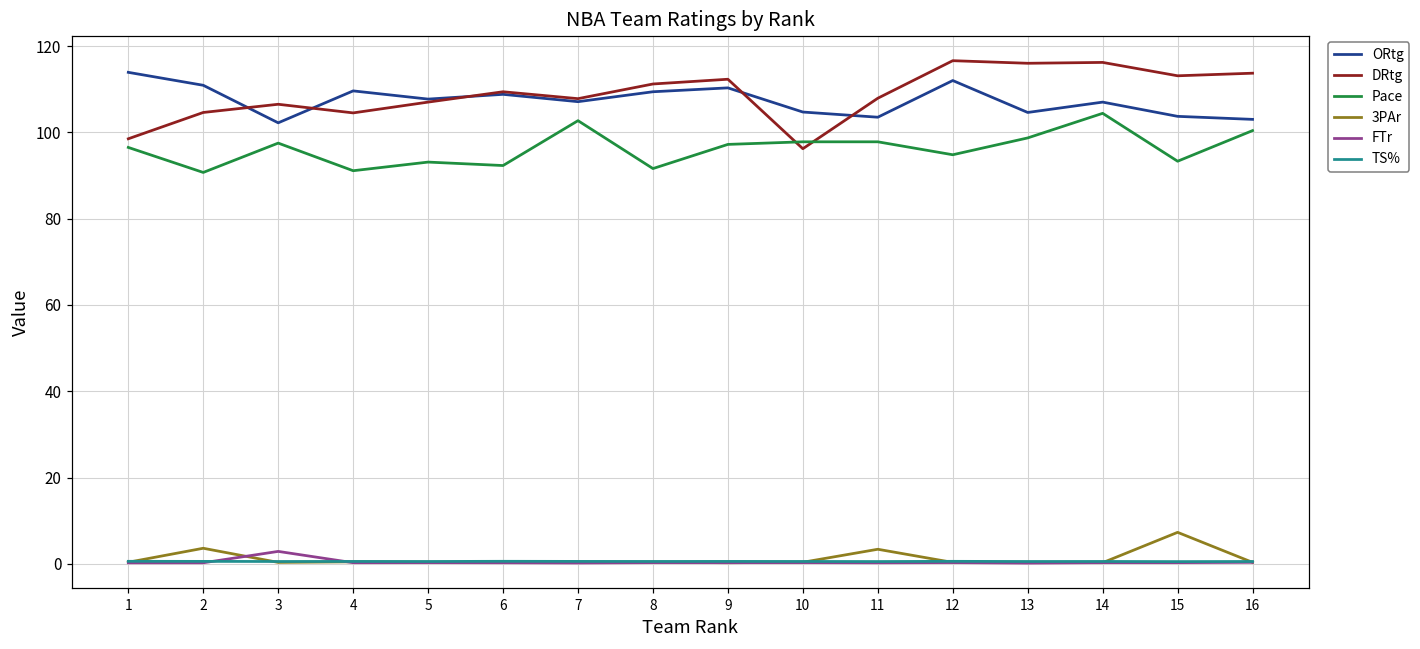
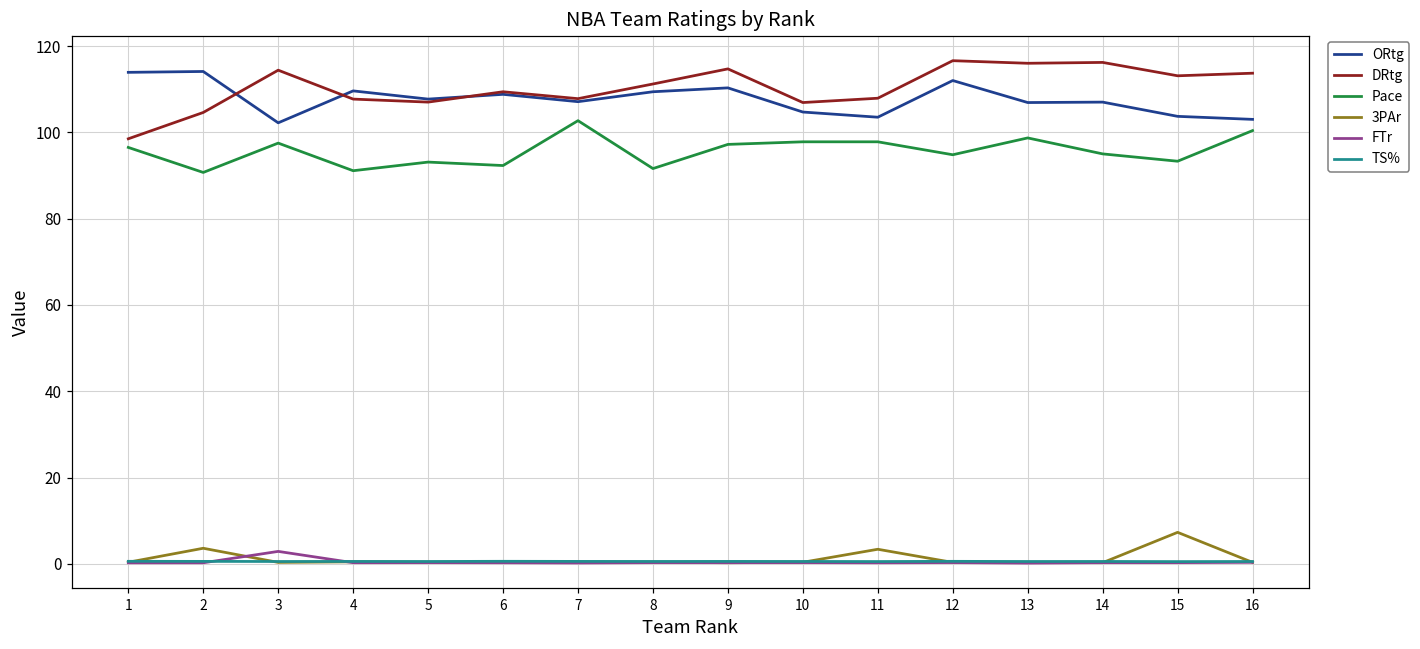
ORtg, 2: 111 -> 114
DRtg, 3: 107 -> 114
DRtg, 4: 105 -> 108
DRtg, 9: 112 -> 115
DRtg, 10: 96 -> 107
ORtg, 13: 105 -> 107
Pace, 14: 104 -> 95
